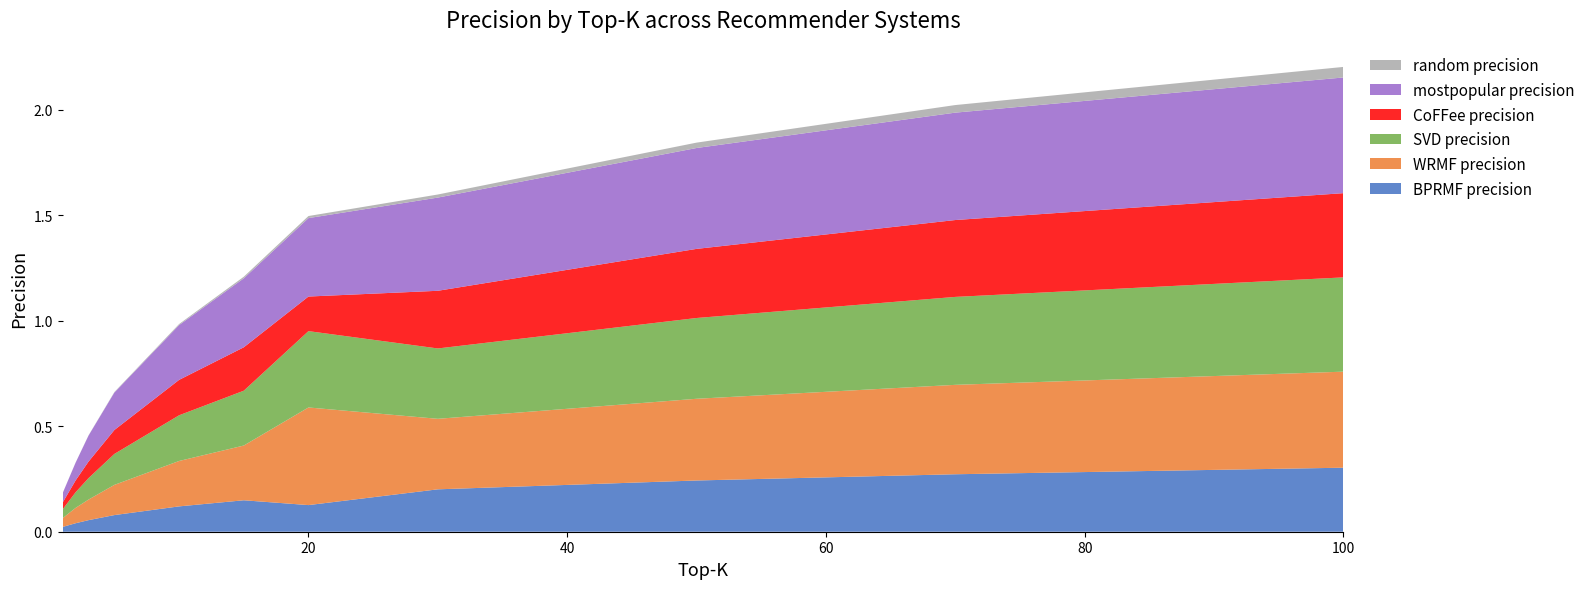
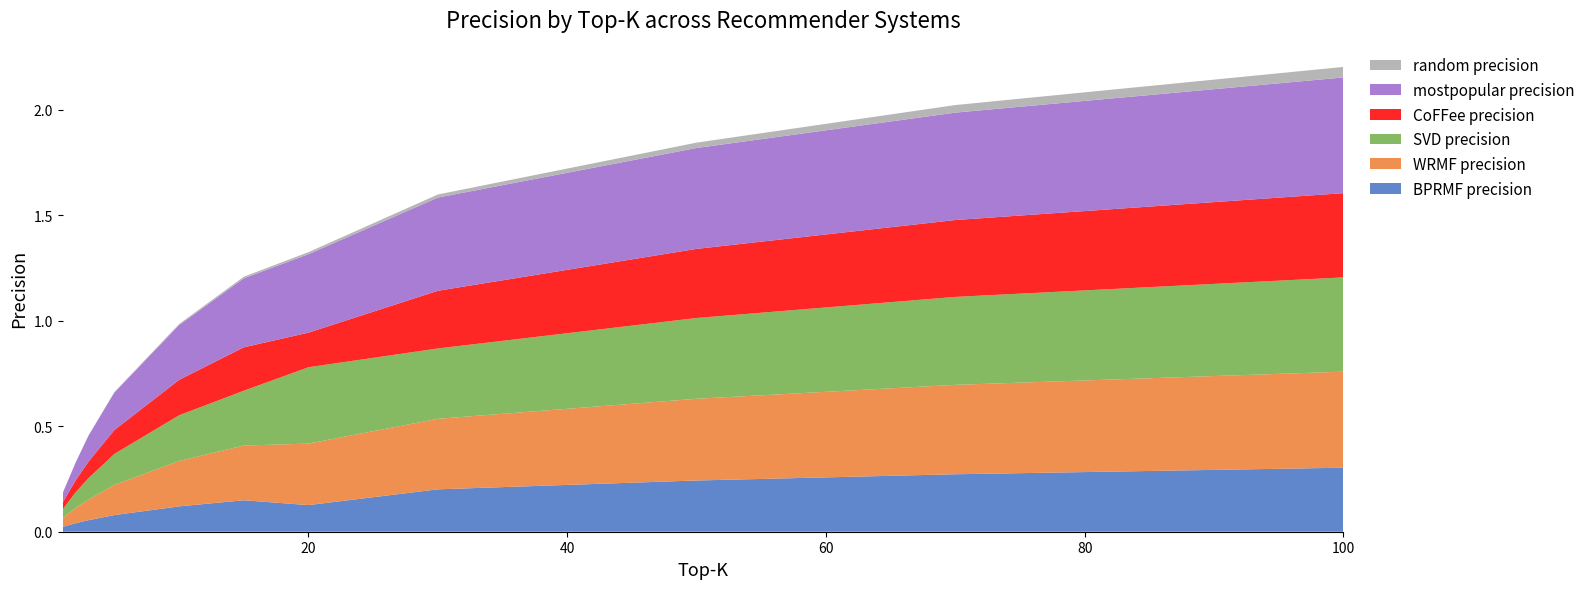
WRMF precision, 20: 0.46 -> 0.29
